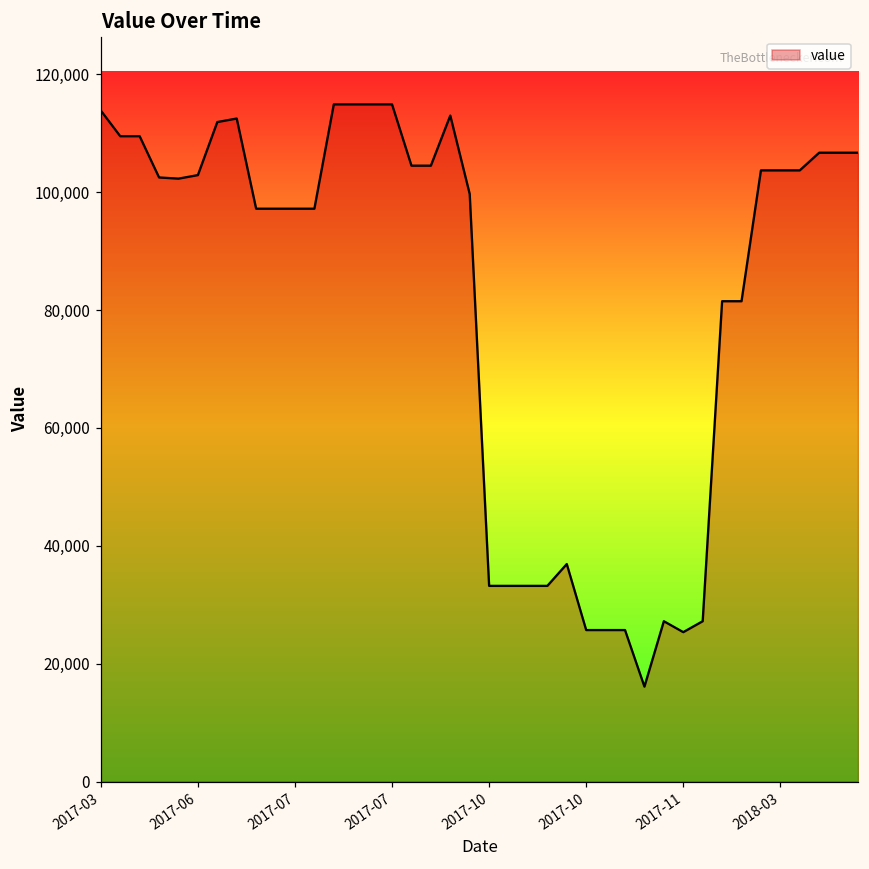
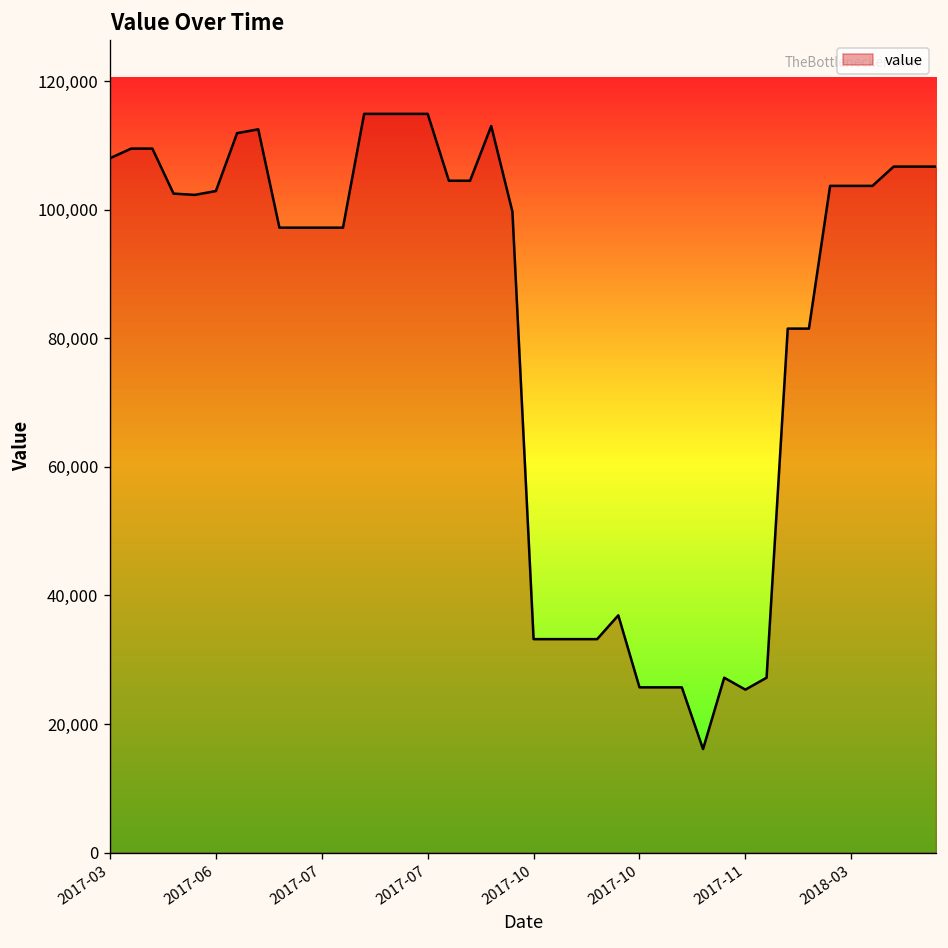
2017-03: 114,000 -> 108,000
